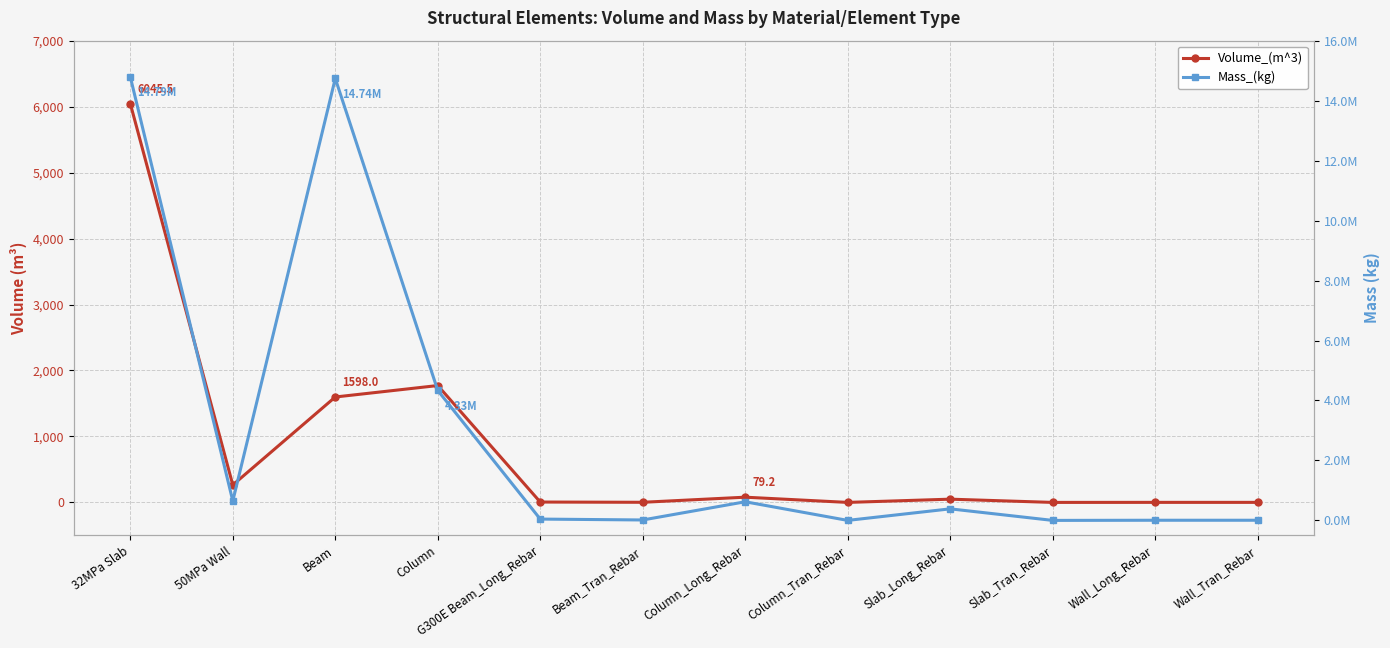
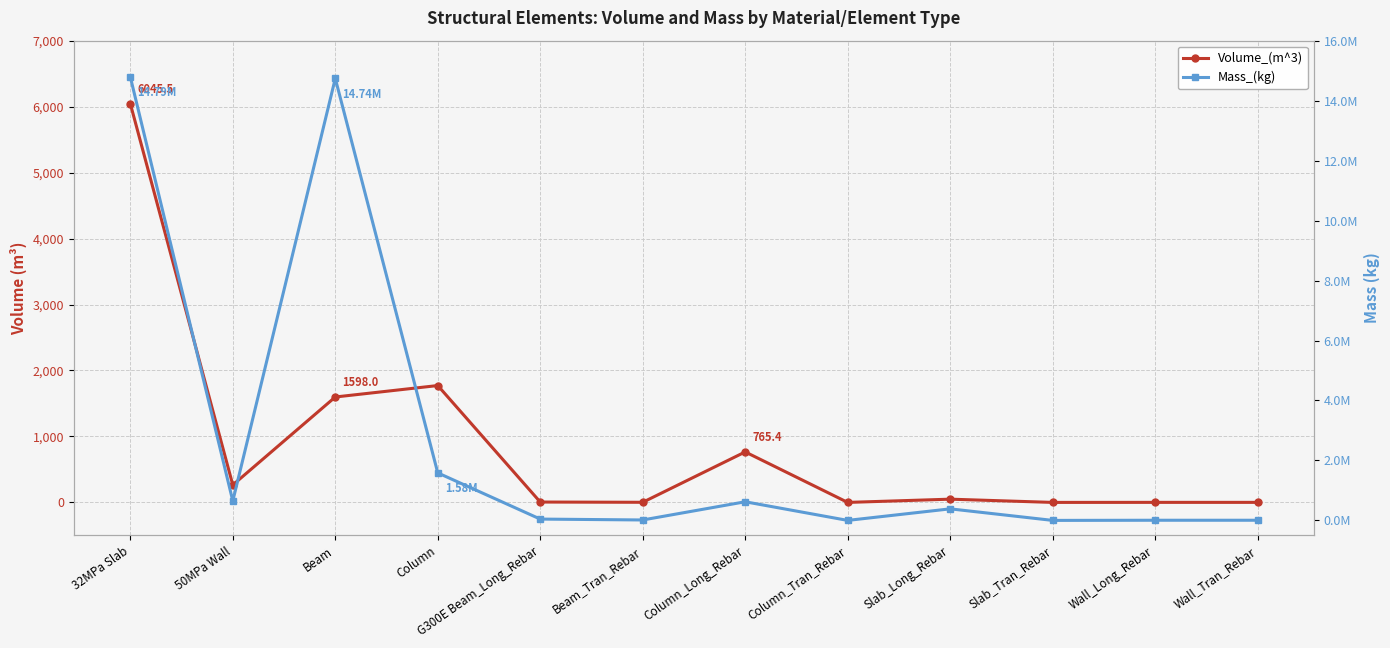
Volume_(m^3), Column_Long_Rebar: 79.2 -> 765.4
Mass_(kg), Column: 4.33M -> 1.58M
